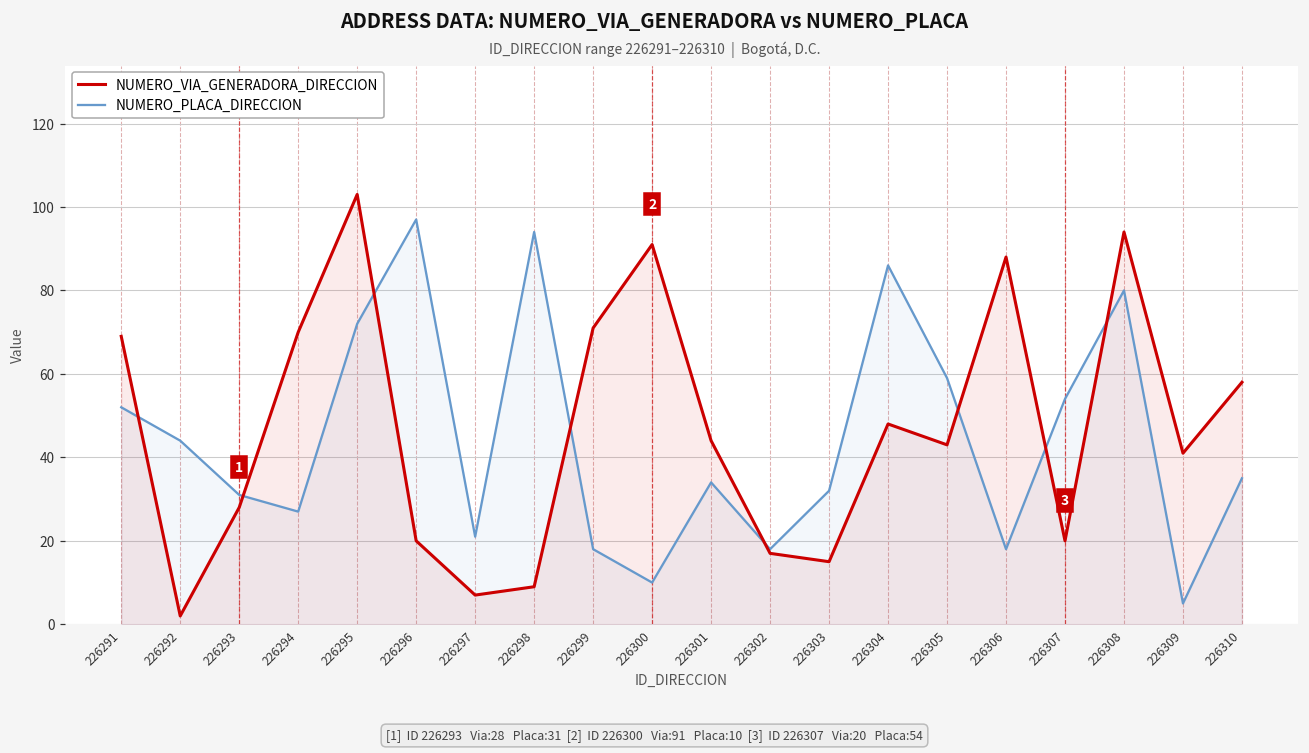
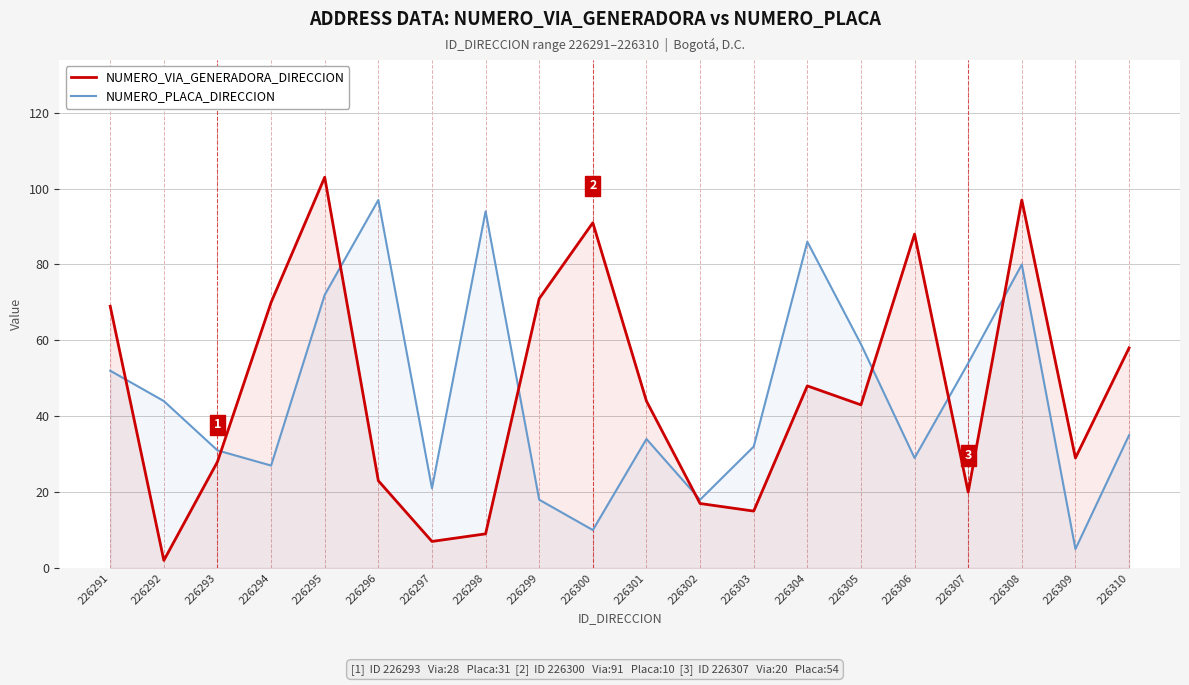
NUMERO_VIA_GENERADORA_DIRECCION, 226296: 20 -> 23
NUMERO_PLACA_DIRECCION, 226306: 18 -> 29
NUMERO_VIA_GENERADORA_DIRECCION, 226308: 94 -> 97
NUMERO_VIA_GENERADORA_DIRECCION, 226309: 41 -> 29
